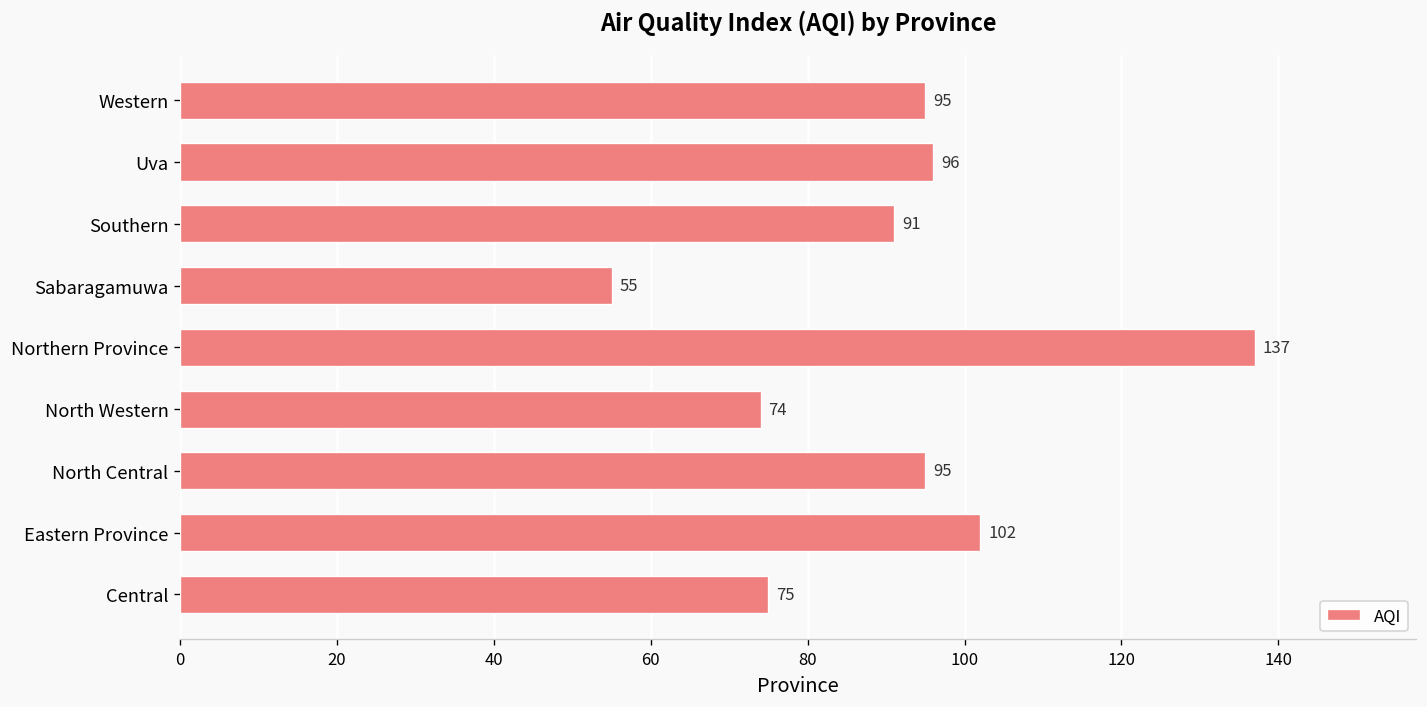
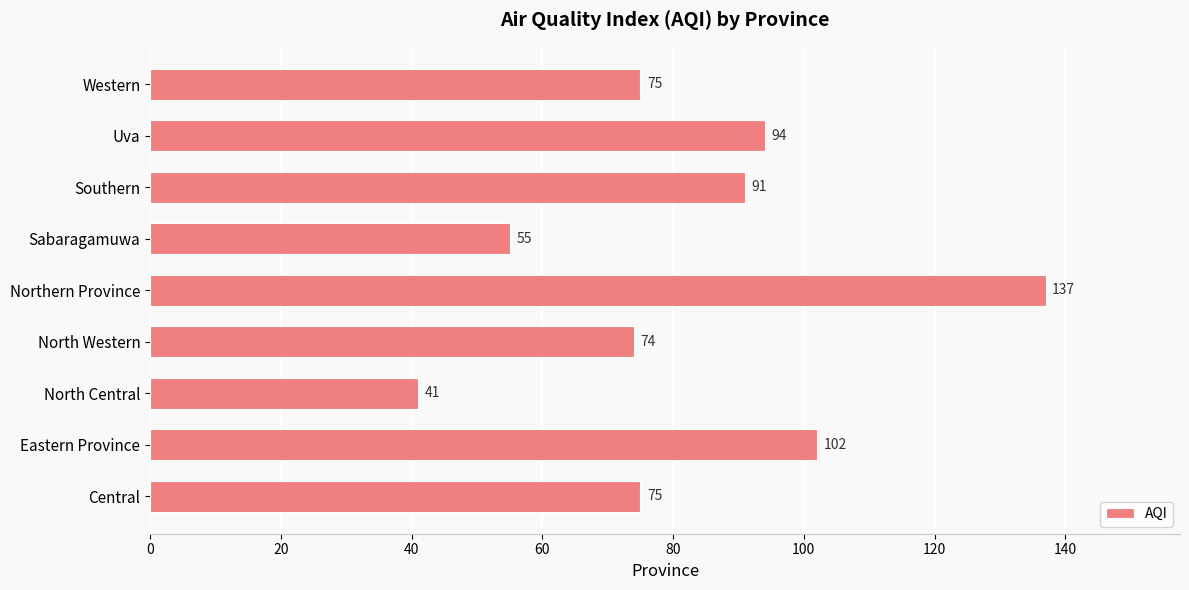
Western: 95 -> 75
Uva: 96 -> 94
North Central: 95 -> 41
